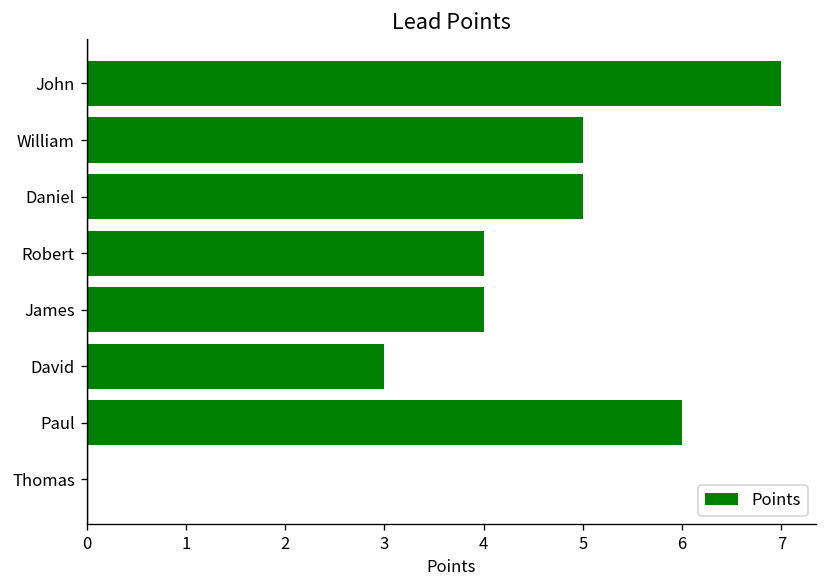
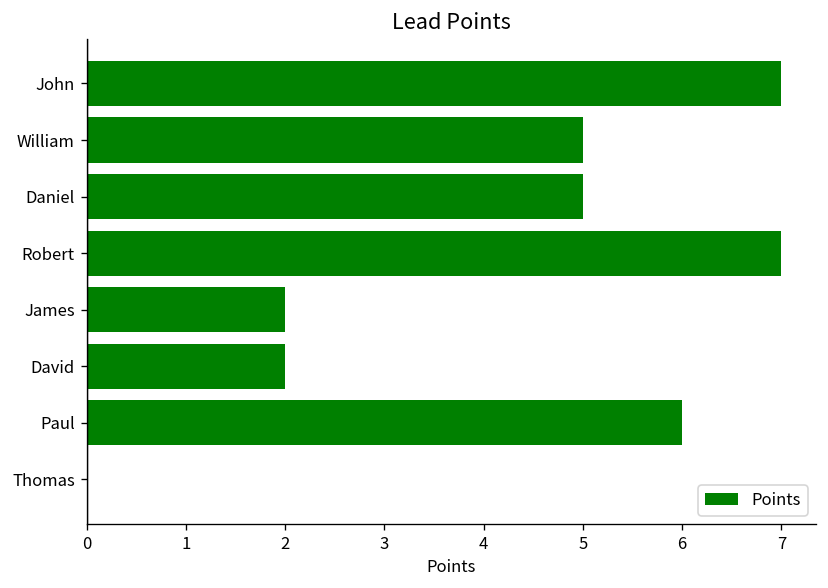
Robert: 4 -> 7
James: 4 -> 2
David: 3 -> 2
